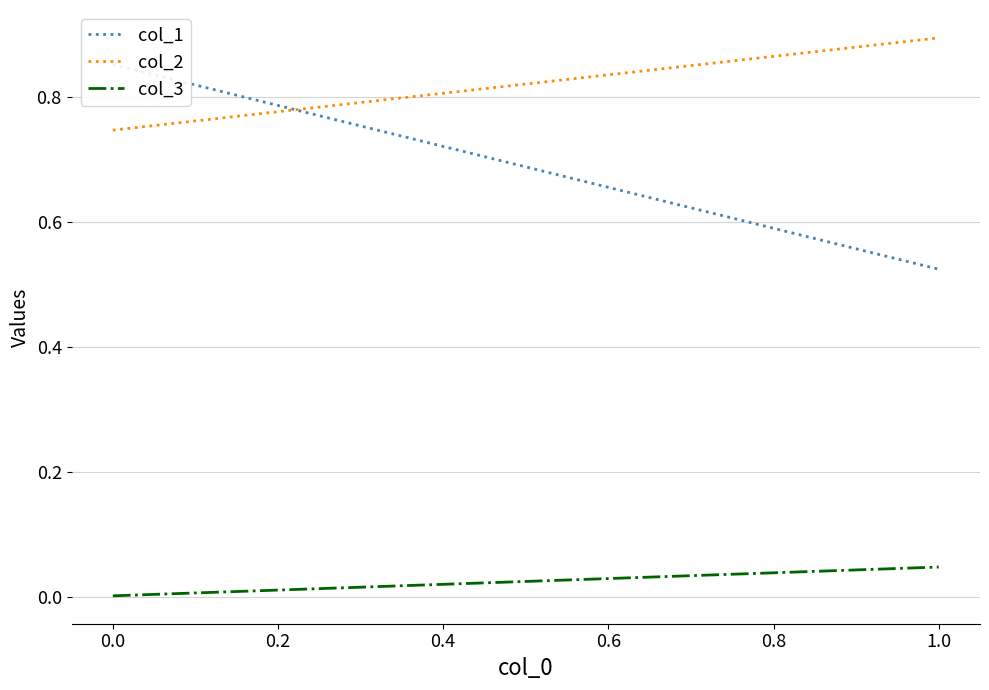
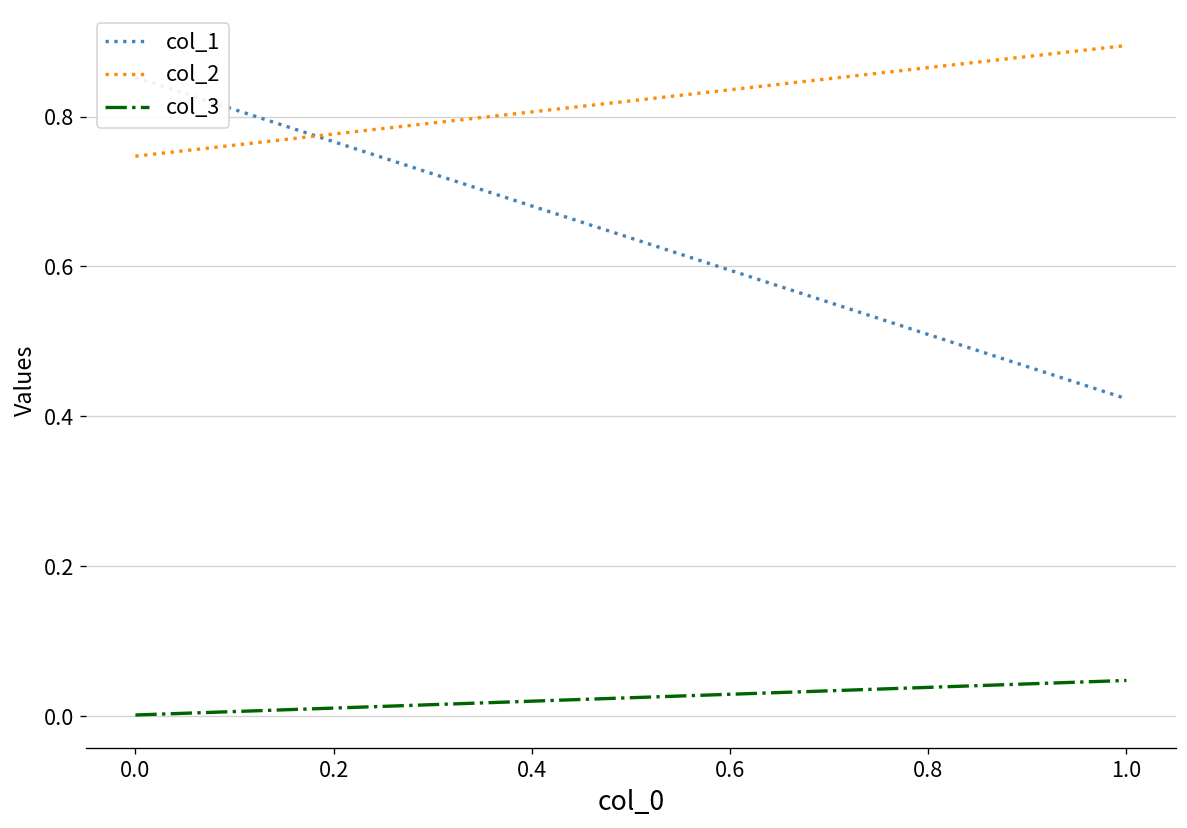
col_1, 1.0: 0.52 -> 0.42
